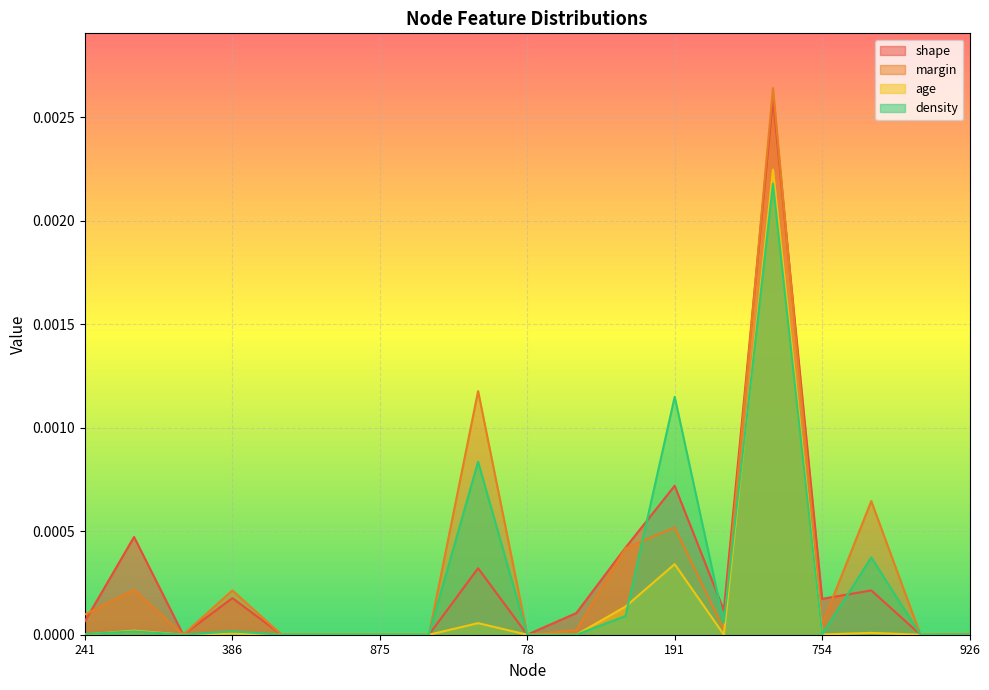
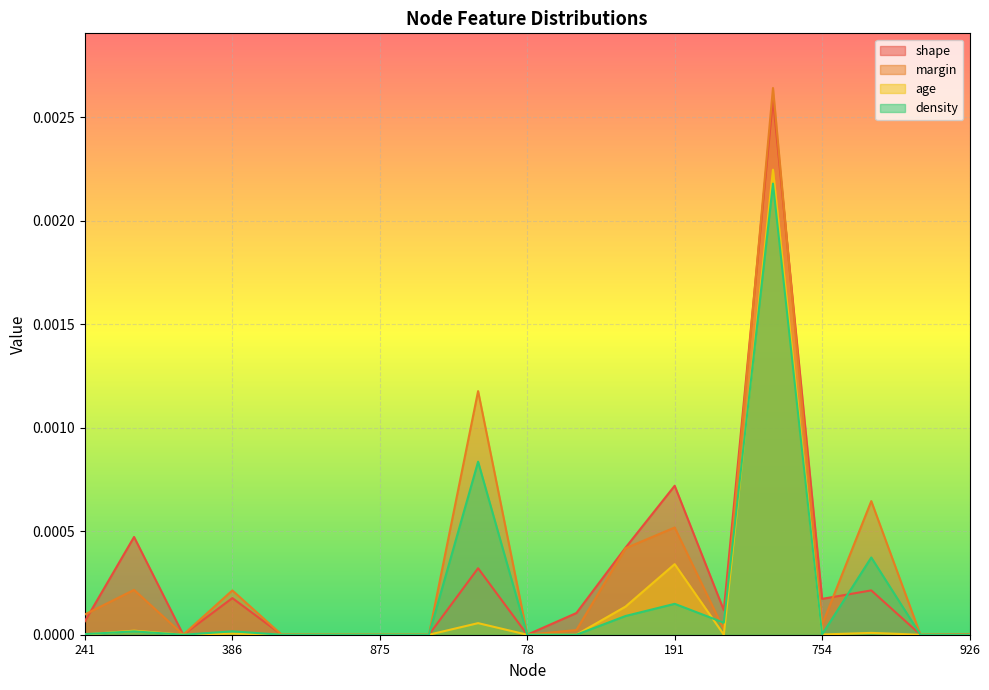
density, 191: 0.00115 -> 0.00015
